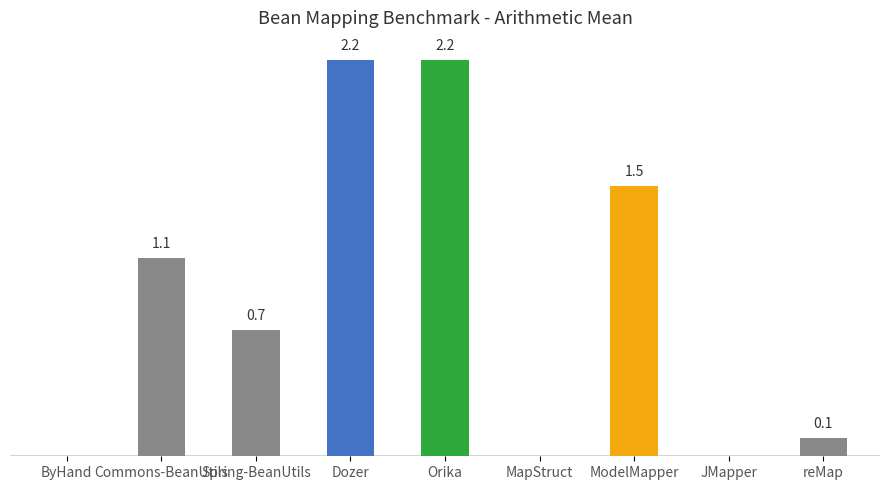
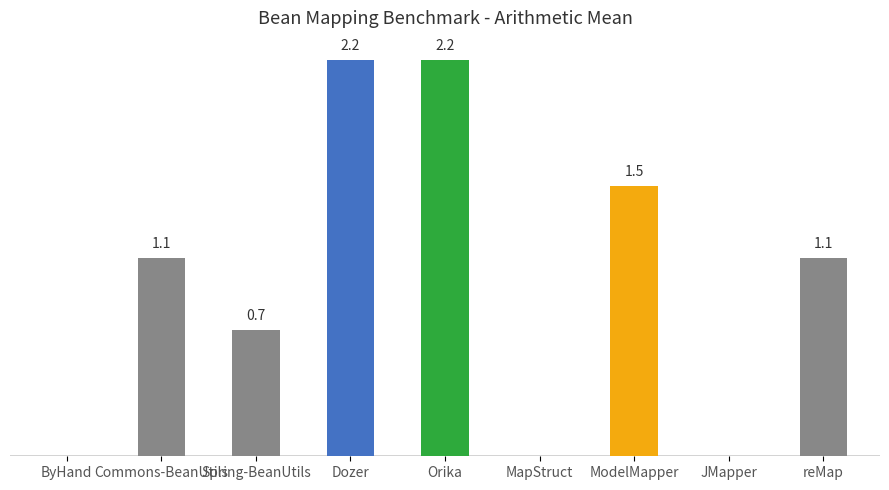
reMap: 0.1 -> 1.1
